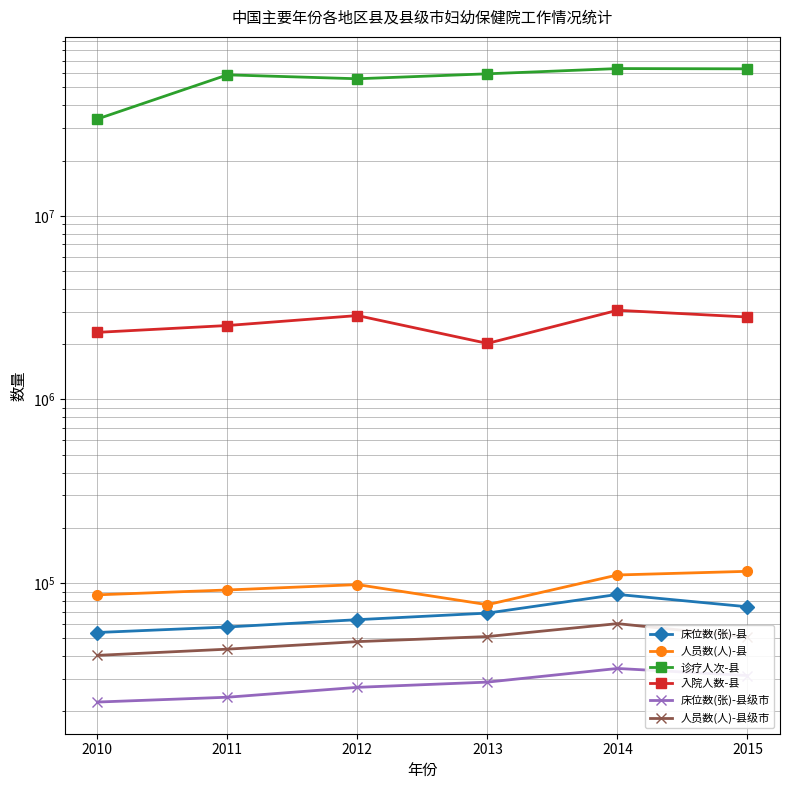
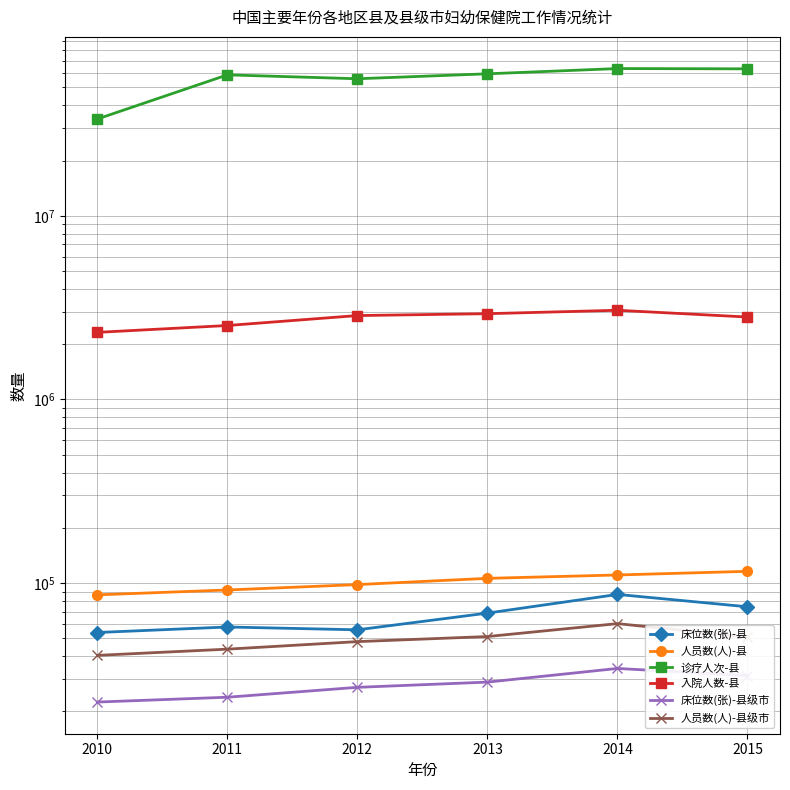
床位数(张)-县, 2012: 63000 -> 56000
人员数(人)-县, 2013: 76000 -> 110000
入院人数-县, 2013: 2000000 -> 2900000
